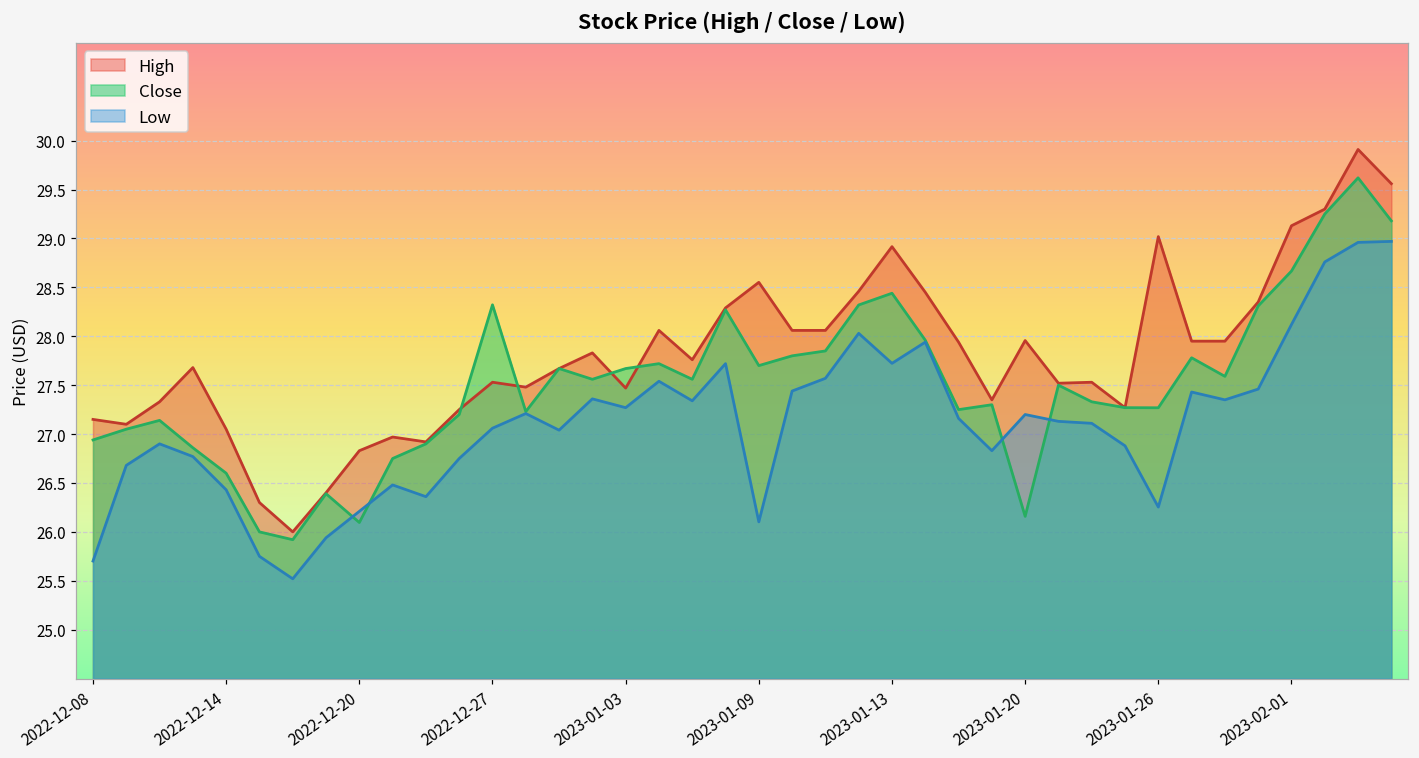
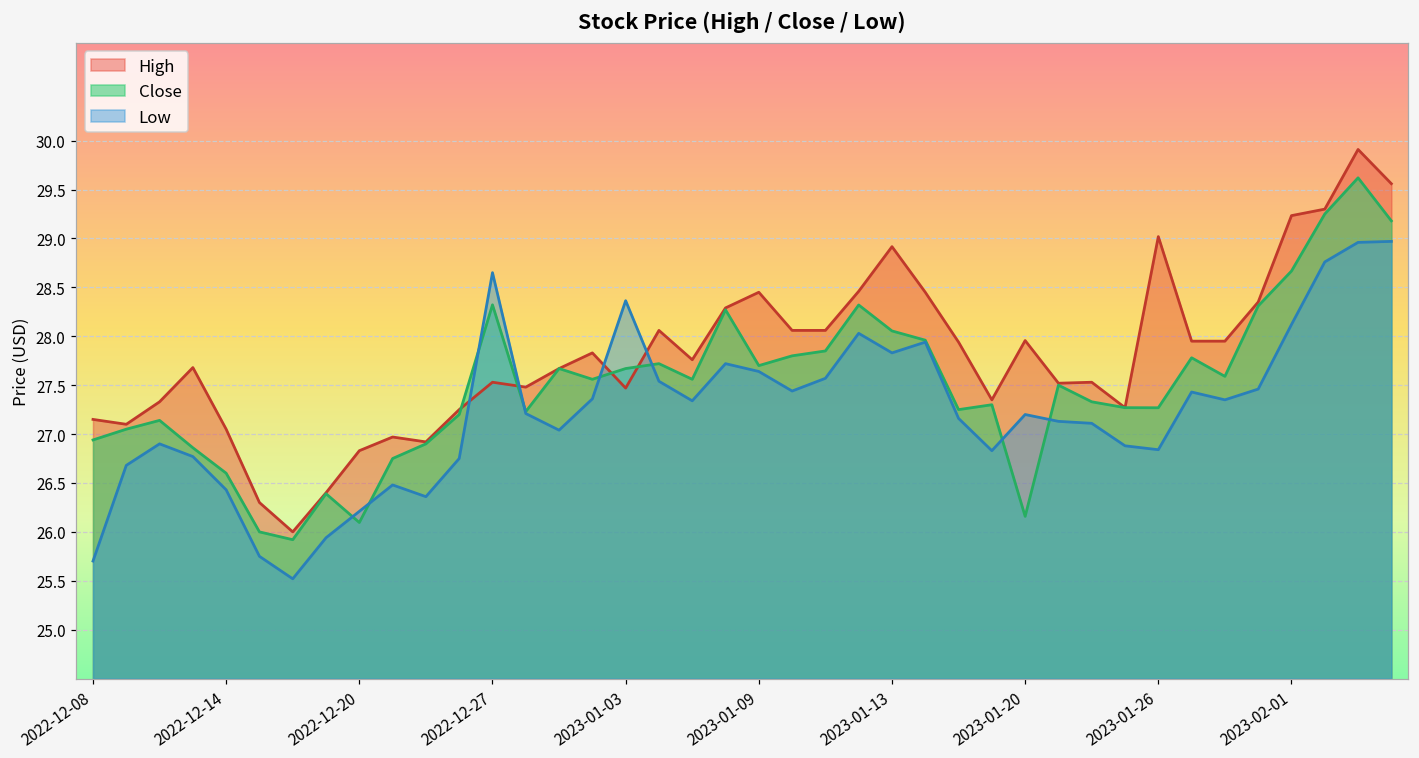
Low, 2022-12-27: 27.1 -> 28.7
Low, 2023-01-03: 27.3 -> 28.4
High, 2023-01-09: 28.6 -> 28.5
Low, 2023-01-09: 26.1 -> 27.6
Close, 2023-01-13: 28.4 -> 28.1
Low, 2023-01-13: 27.7 -> 27.8
Low, 2023-01-26: 26.3 -> 26.8
High, 2023-02-01: 29.1 -> 29.2
